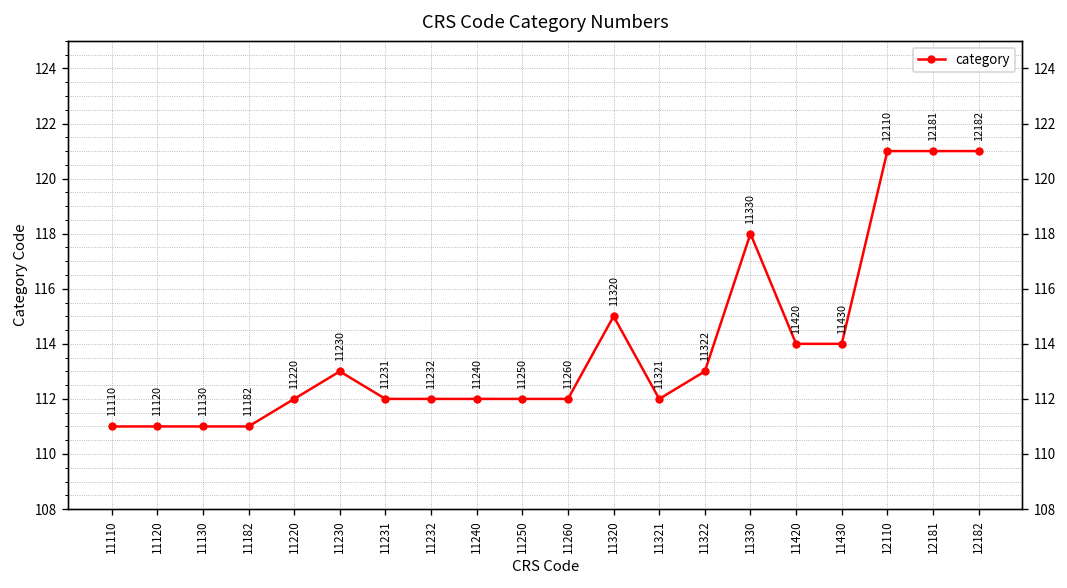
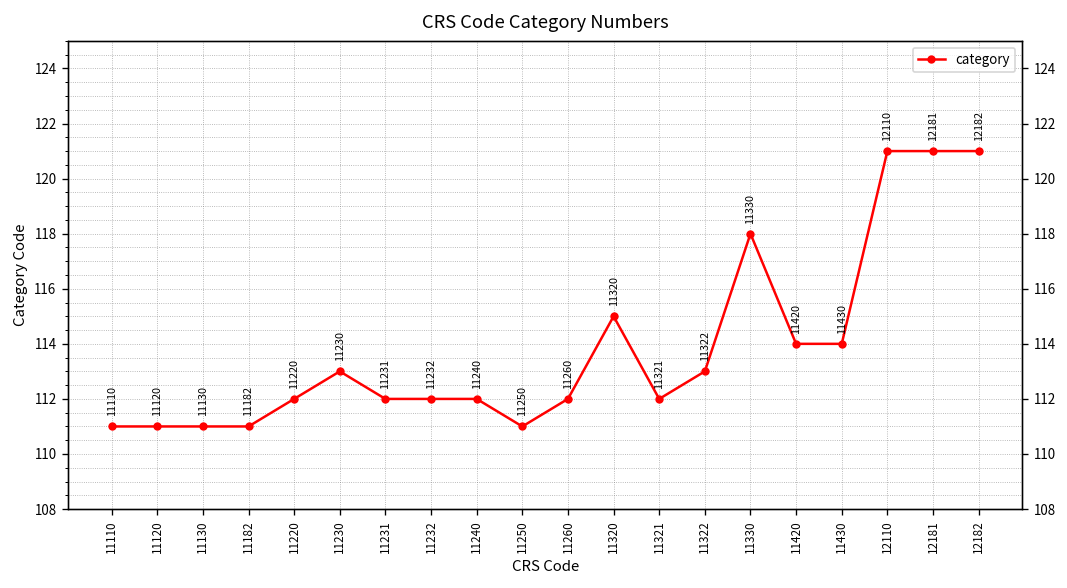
11250: 112 -> 111
